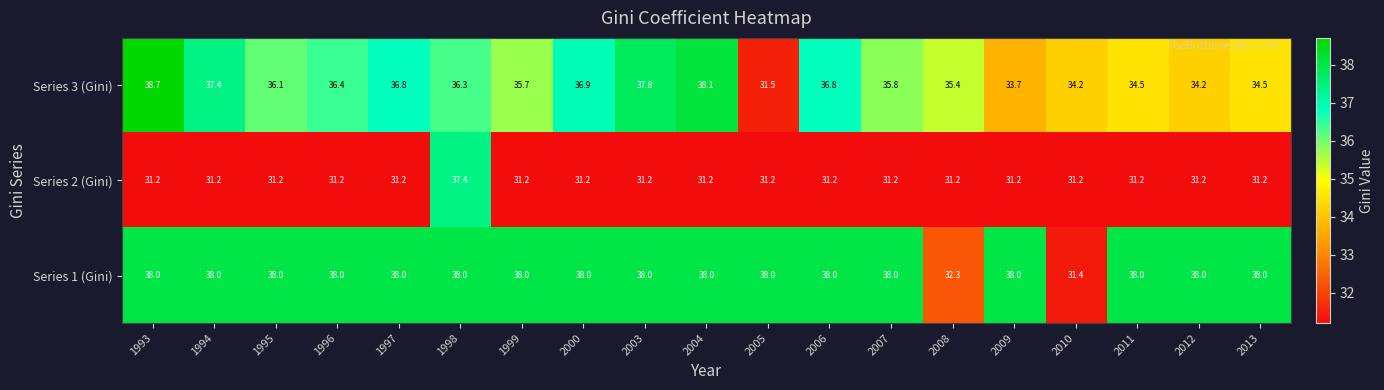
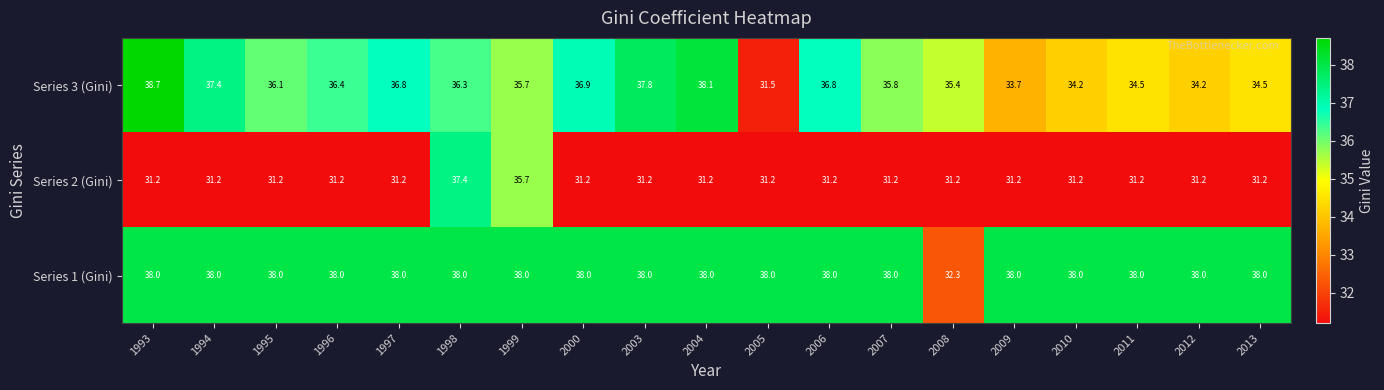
Series 2 (Gini), 1999: 31.2 -> 35.7
Series 1 (Gini), 2010: 31.4 -> 38.0
